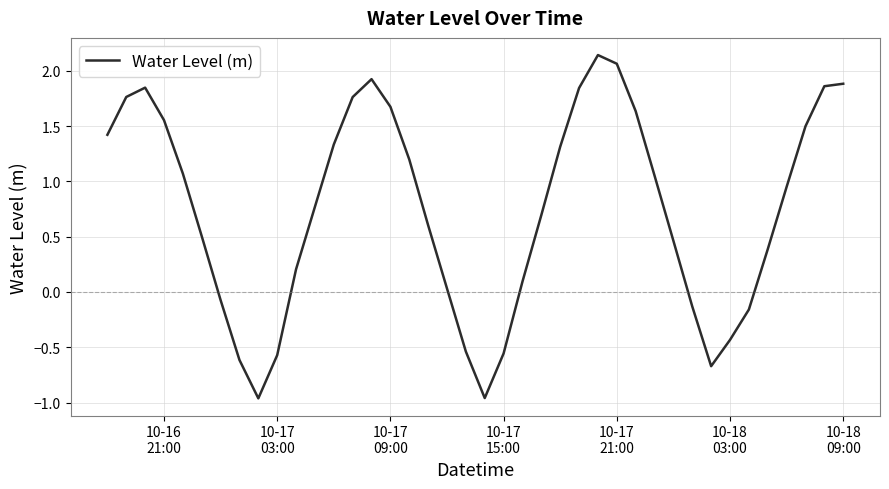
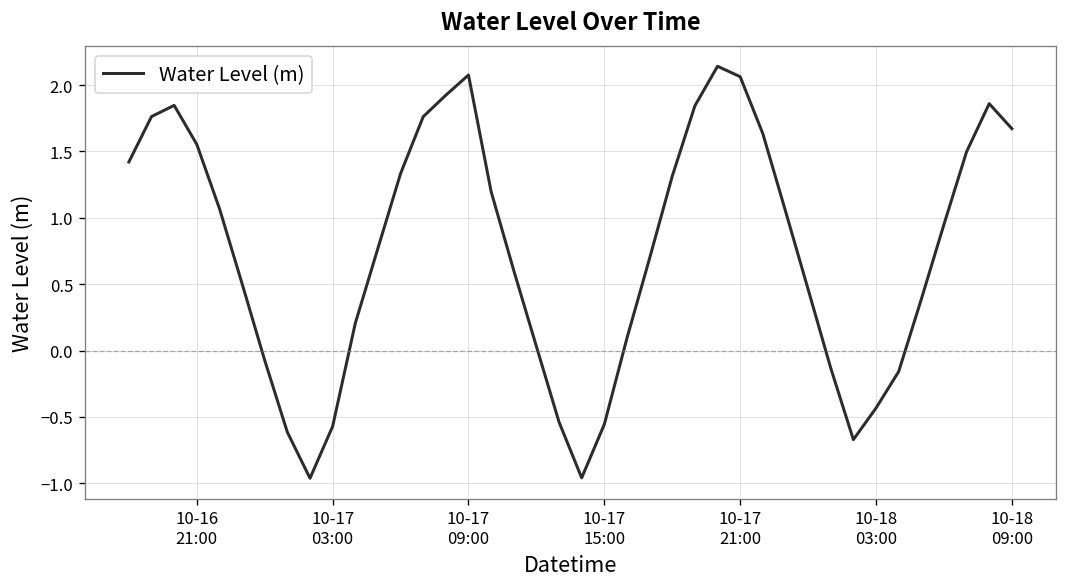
10-17 09:00: 1.67 -> 2.08
10-18 09:00: 1.88 -> 1.67
